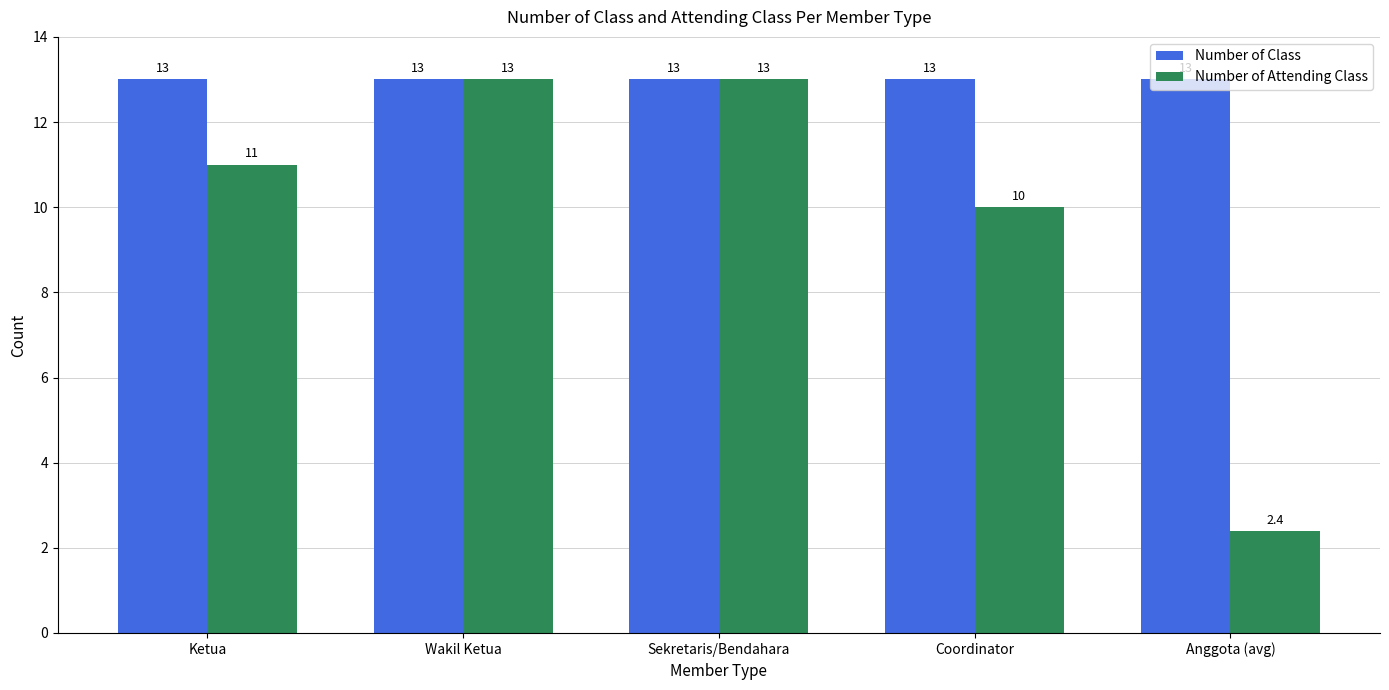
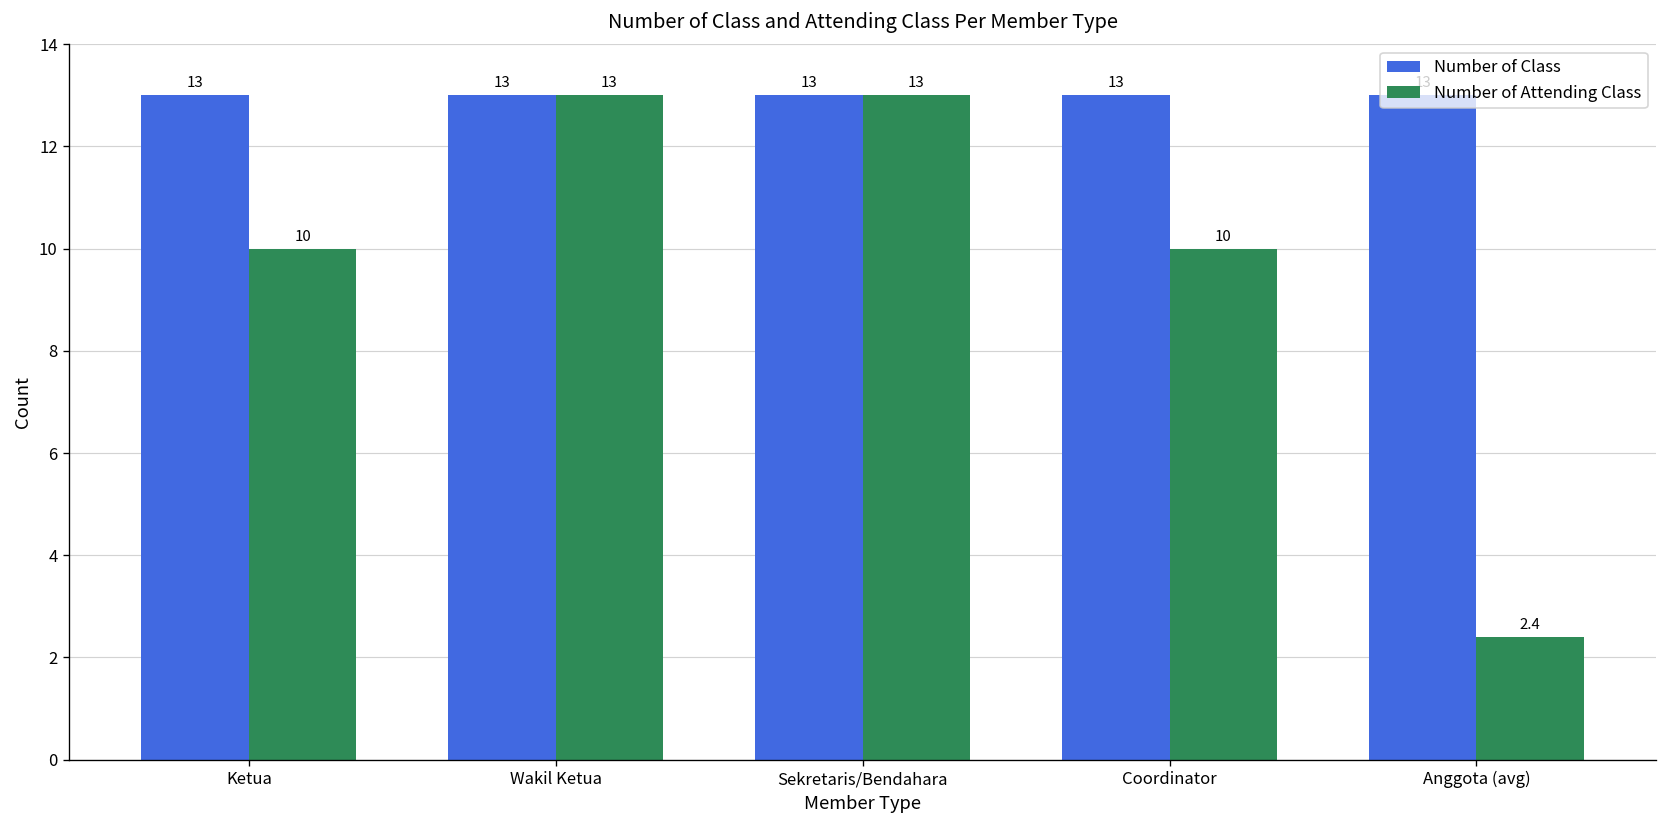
Number of Attending Class, Ketua: 11 -> 10
